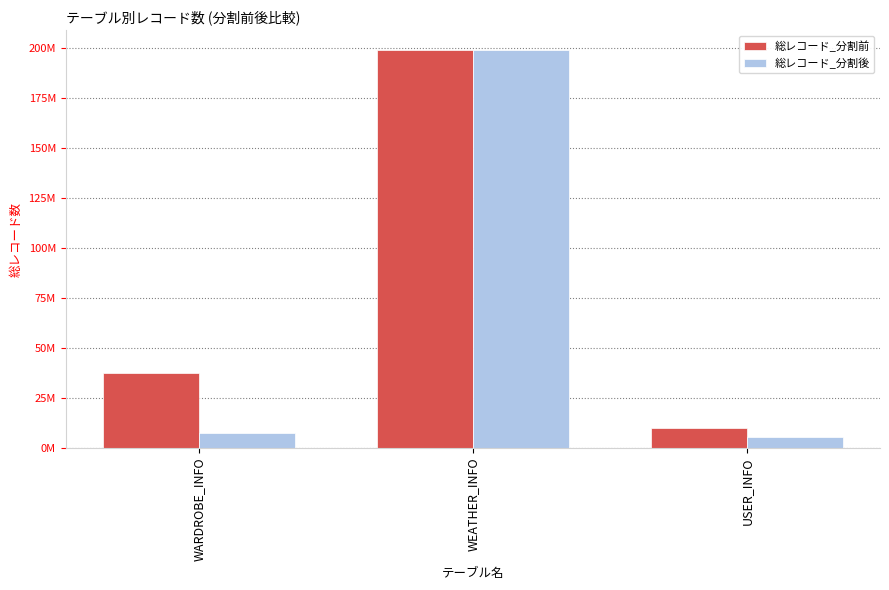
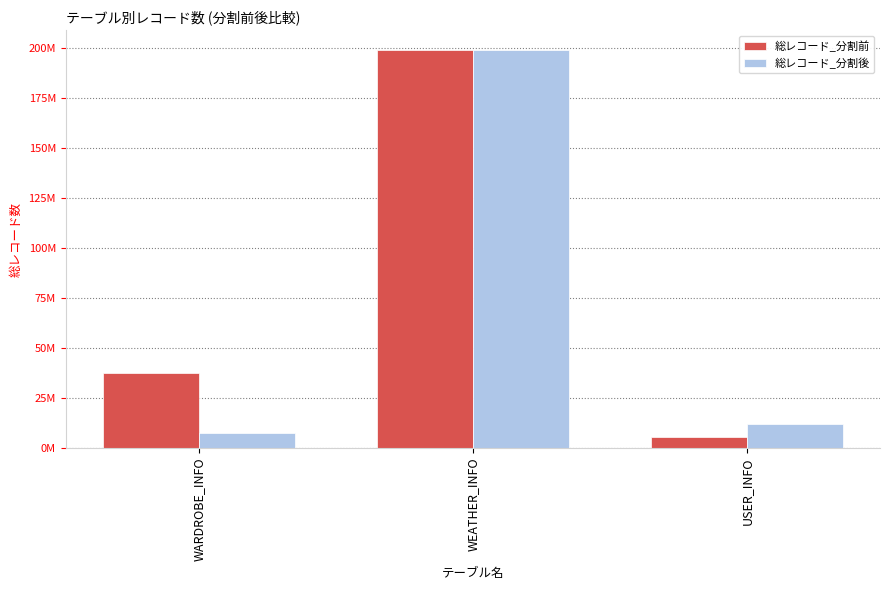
総レコード_分割前, USER_INFO: 10000000 -> 6000000
総レコード_分割後, USER_INFO: 6000000 -> 12000000
